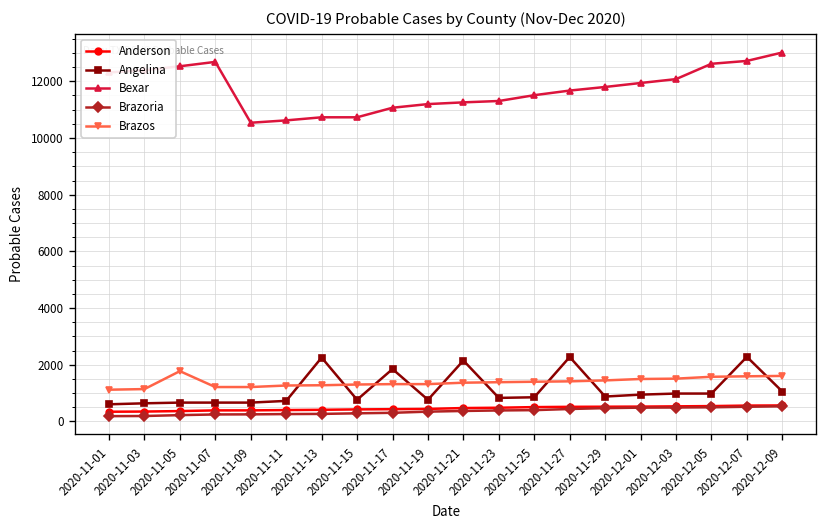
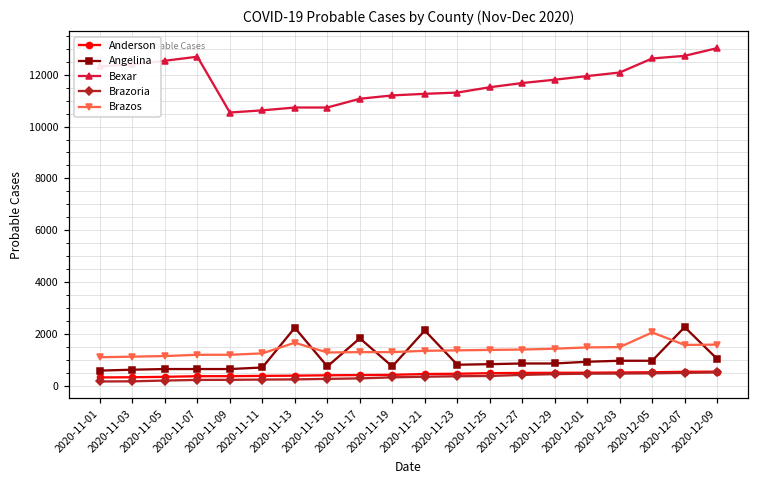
Brazos, 2020-11-05: 1800 -> 1200
Brazos, 2020-11-13: 1300 -> 1700
Angelina, 2020-11-27: 2300 -> 900
Brazos, 2020-12-05: 1600 -> 2100
